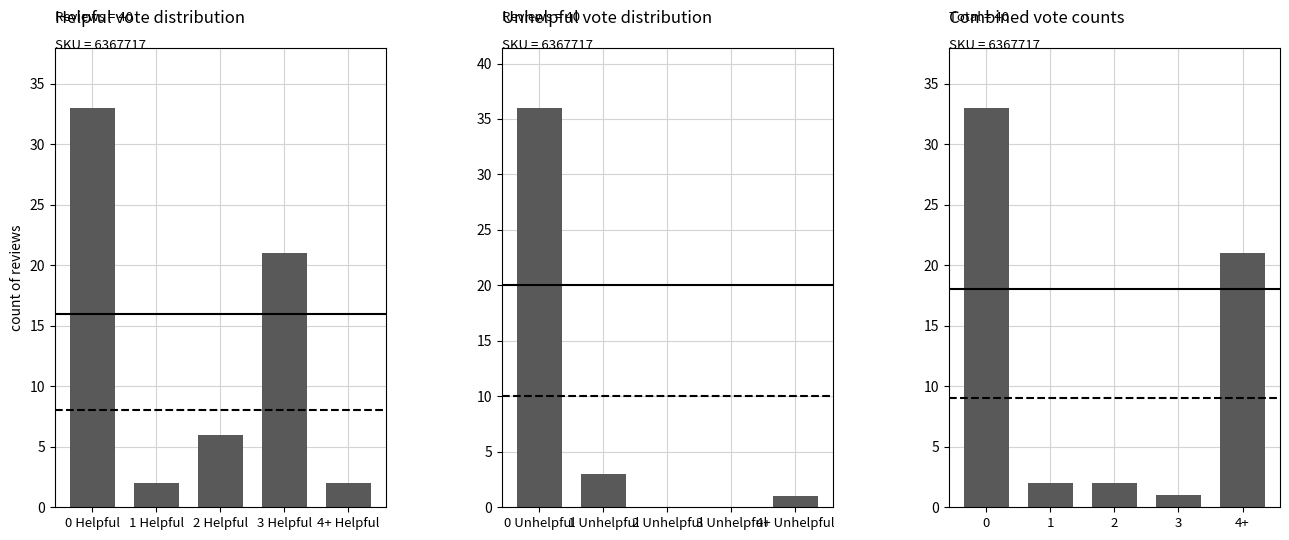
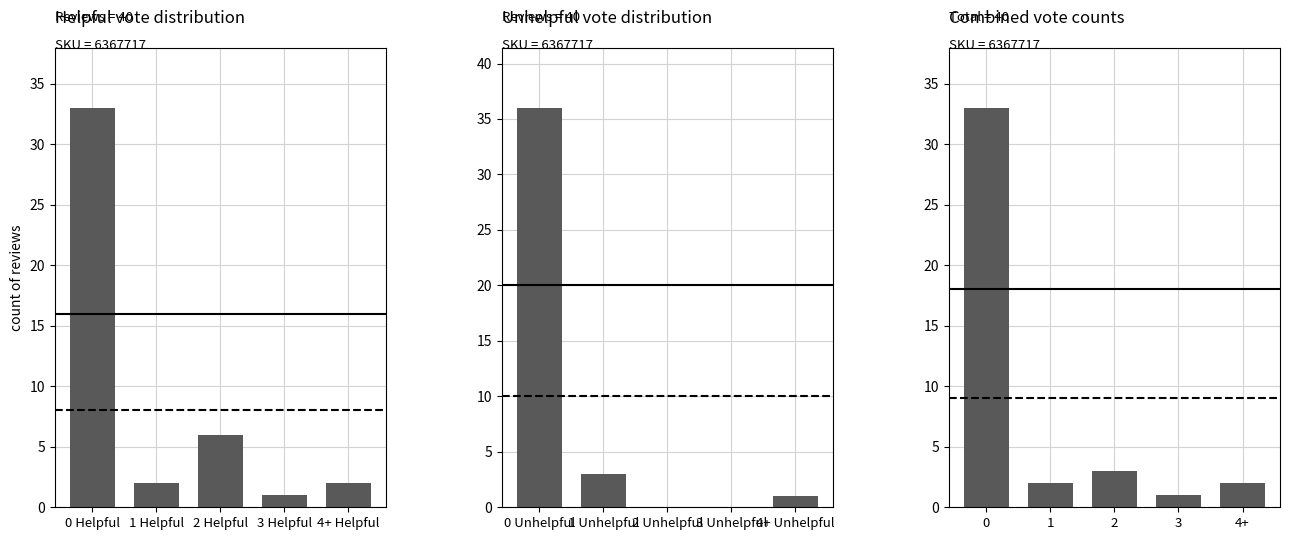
Helpful vote distribution, 3 Helpful: 21 -> 1
Combined vote counts, 2: 2 -> 3
Combined vote counts, 4+: 21 -> 2
